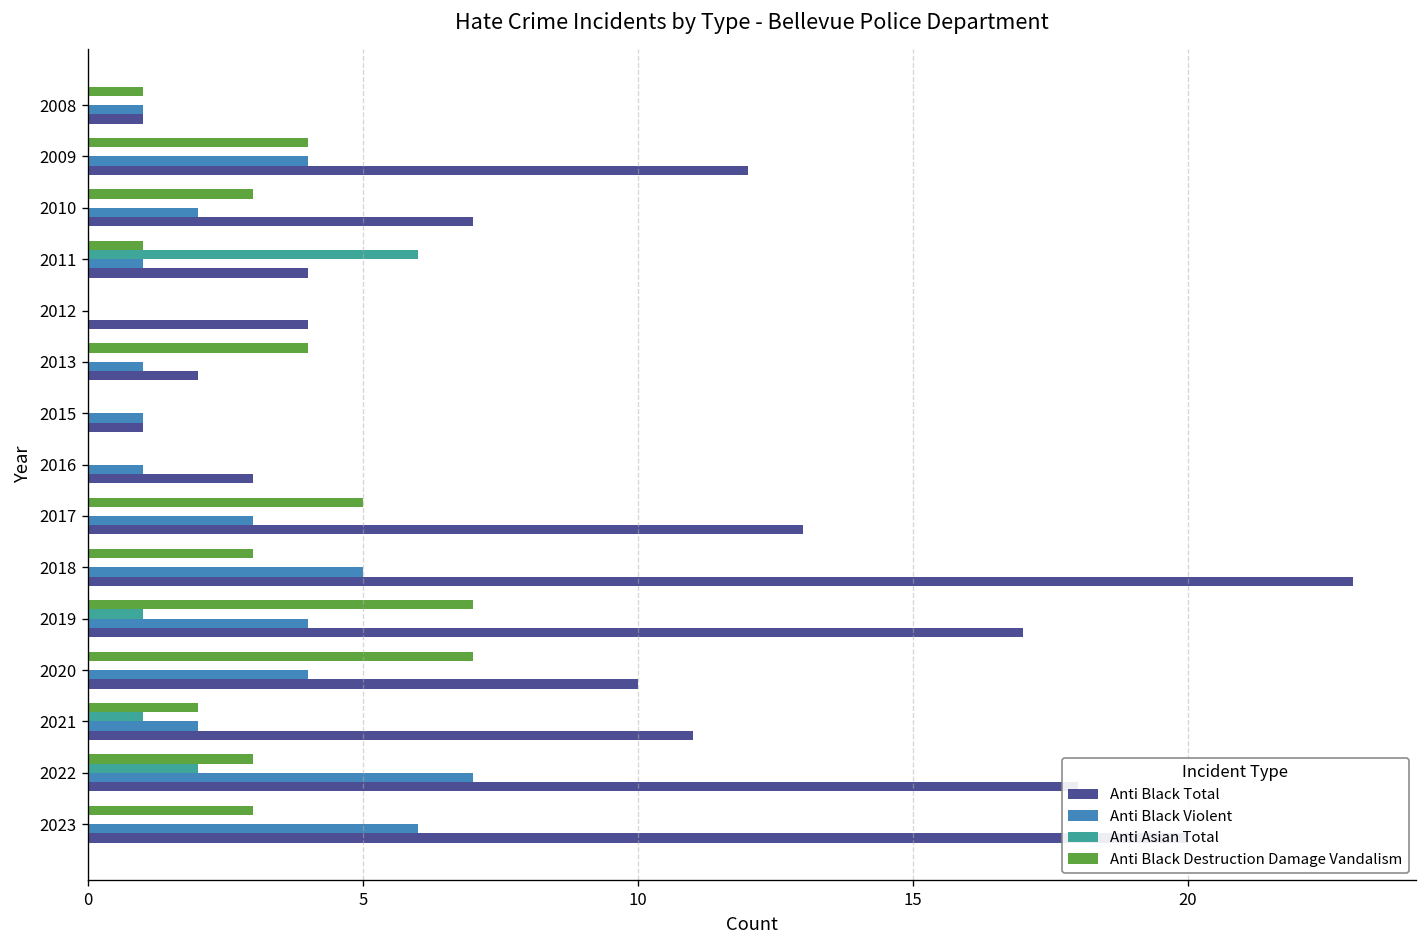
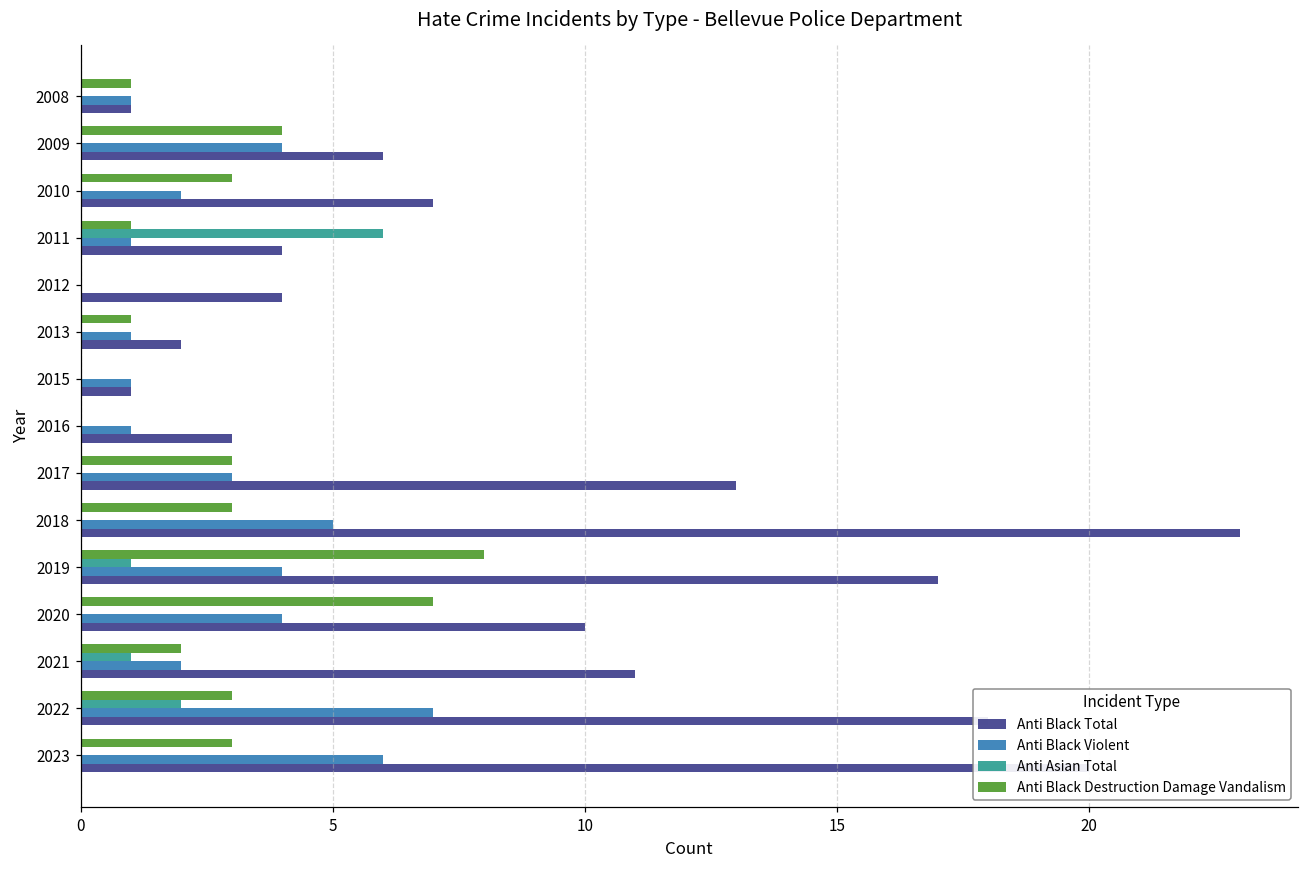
Anti Black Total, 2009: 12 -> 6
Anti Black Destruction Damage Vandalism, 2013: 4 -> 1
Anti Black Destruction Damage Vandalism, 2017: 5 -> 3
Anti Black Destruction Damage Vandalism, 2019: 7 -> 8
